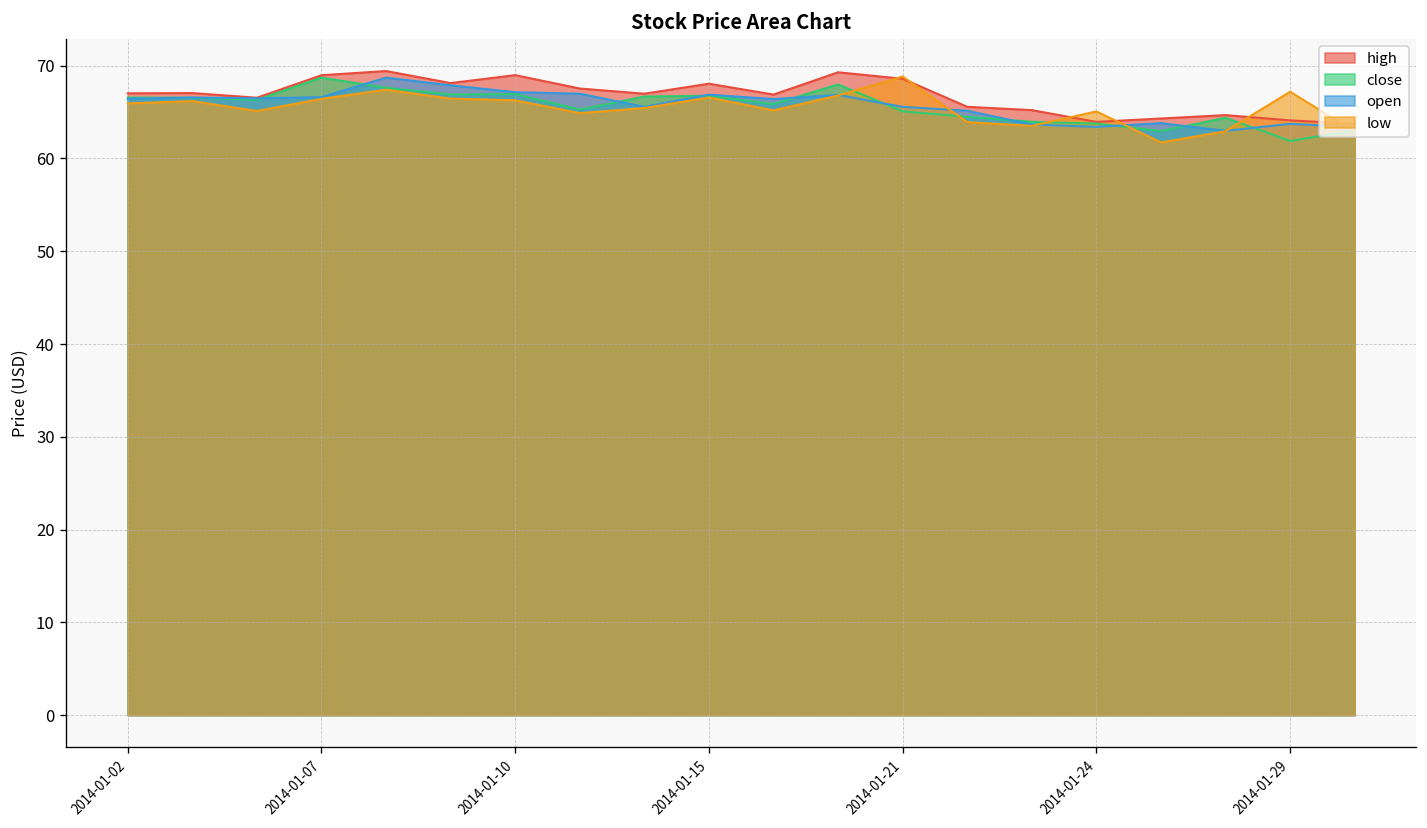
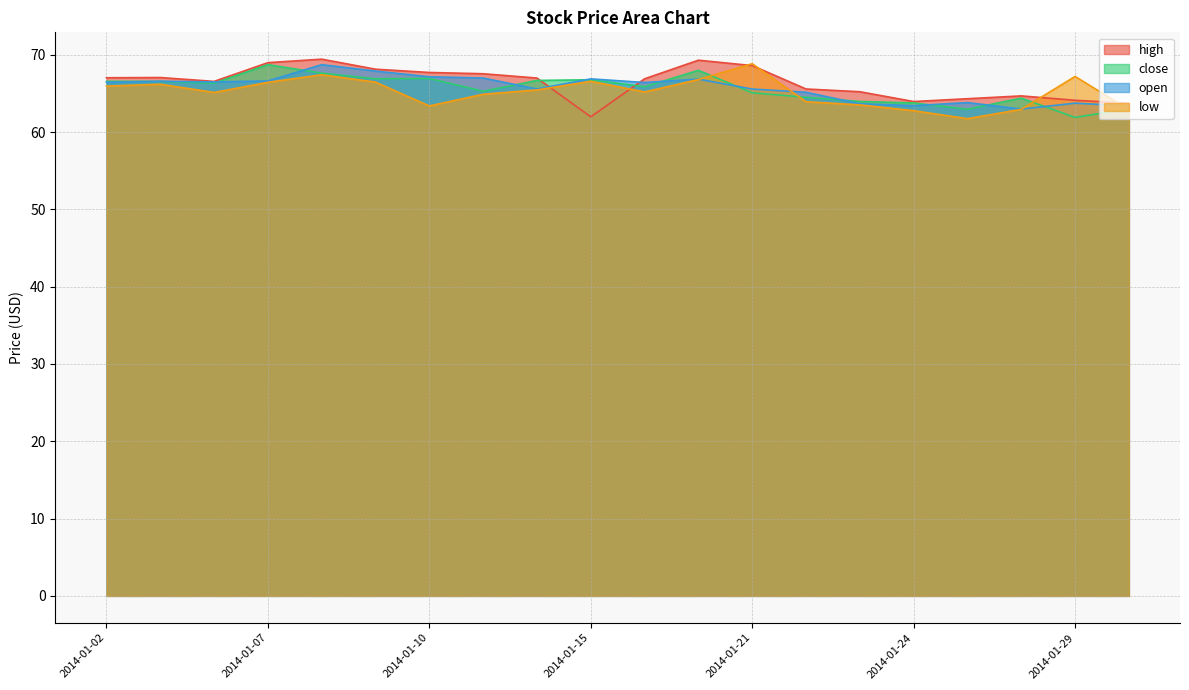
high, 2014-01-10: 69 -> 68
low, 2014-01-10: 66 -> 63
high, 2014-01-15: 68 -> 62
low, 2014-01-24: 65 -> 63
